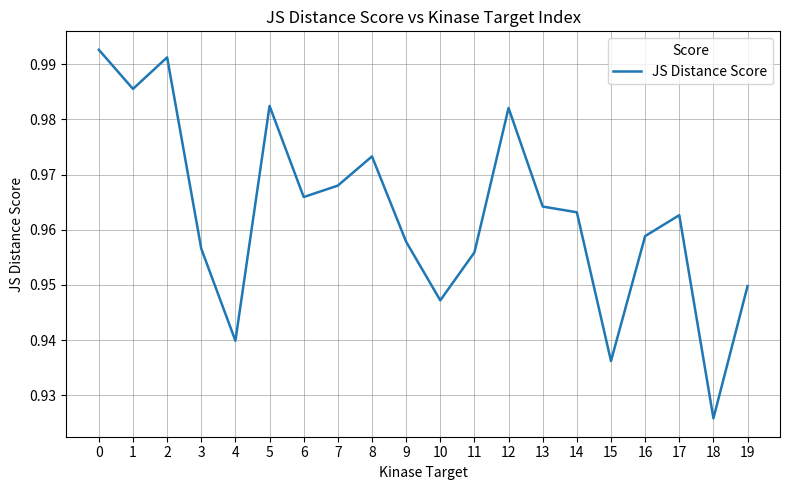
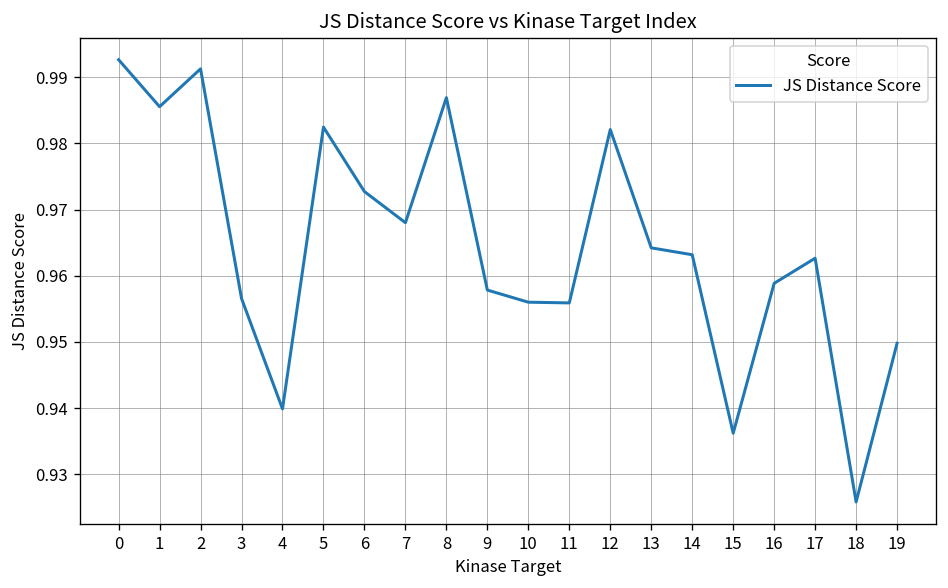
6: 0.966 -> 0.973
8: 0.973 -> 0.987
10: 0.947 -> 0.956
